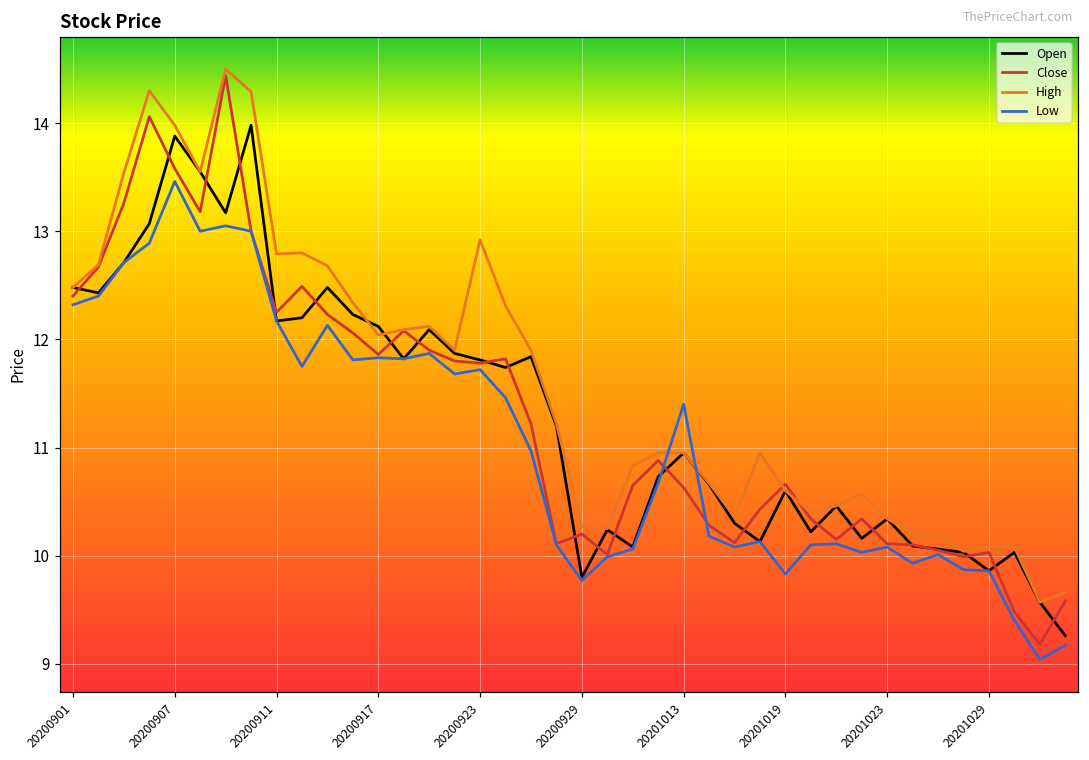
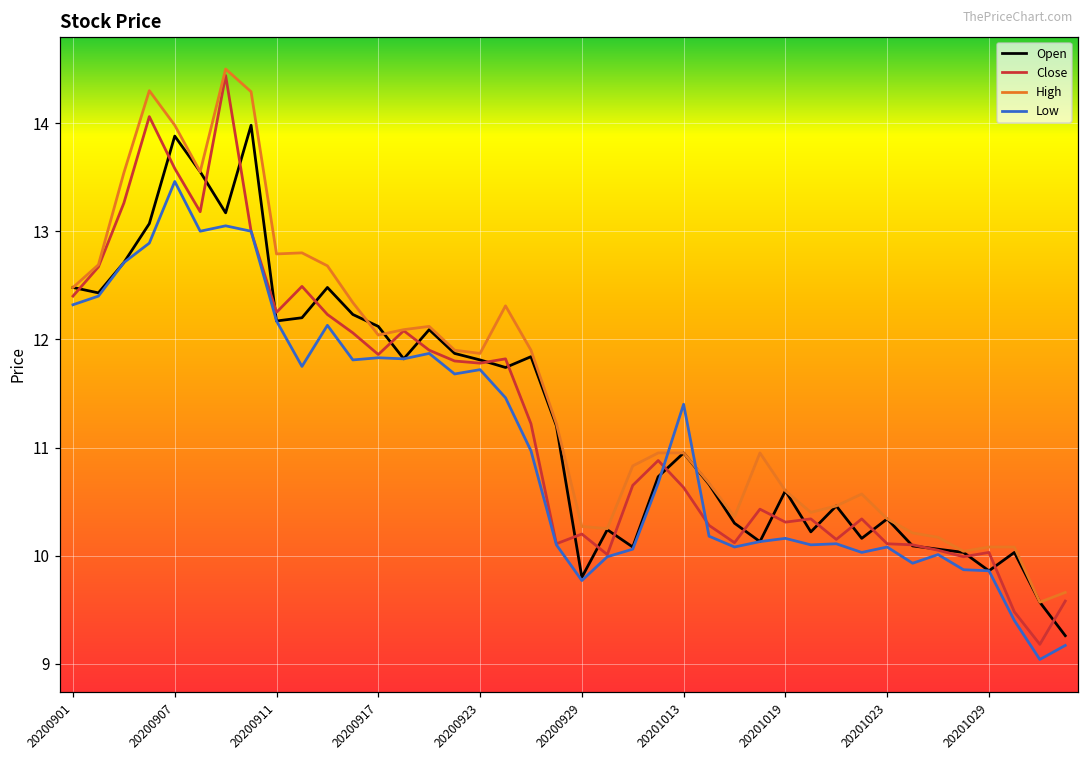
High, 20200923: 12.9 -> 11.9
Close, 20201019: 10.7 -> 10.3
Low, 20201019: 9.8 -> 10.2
